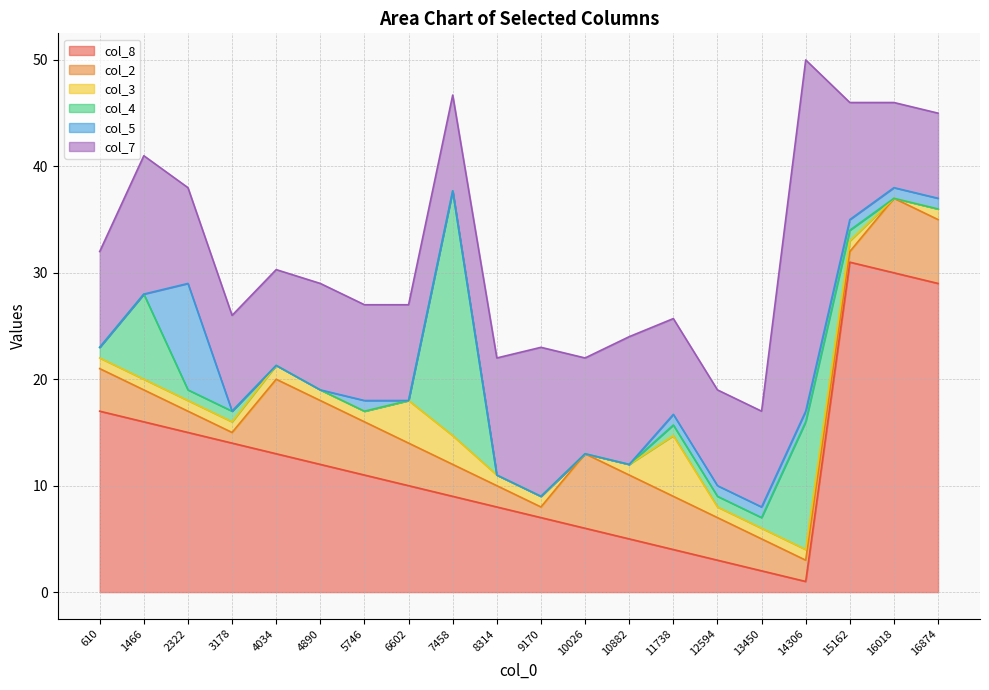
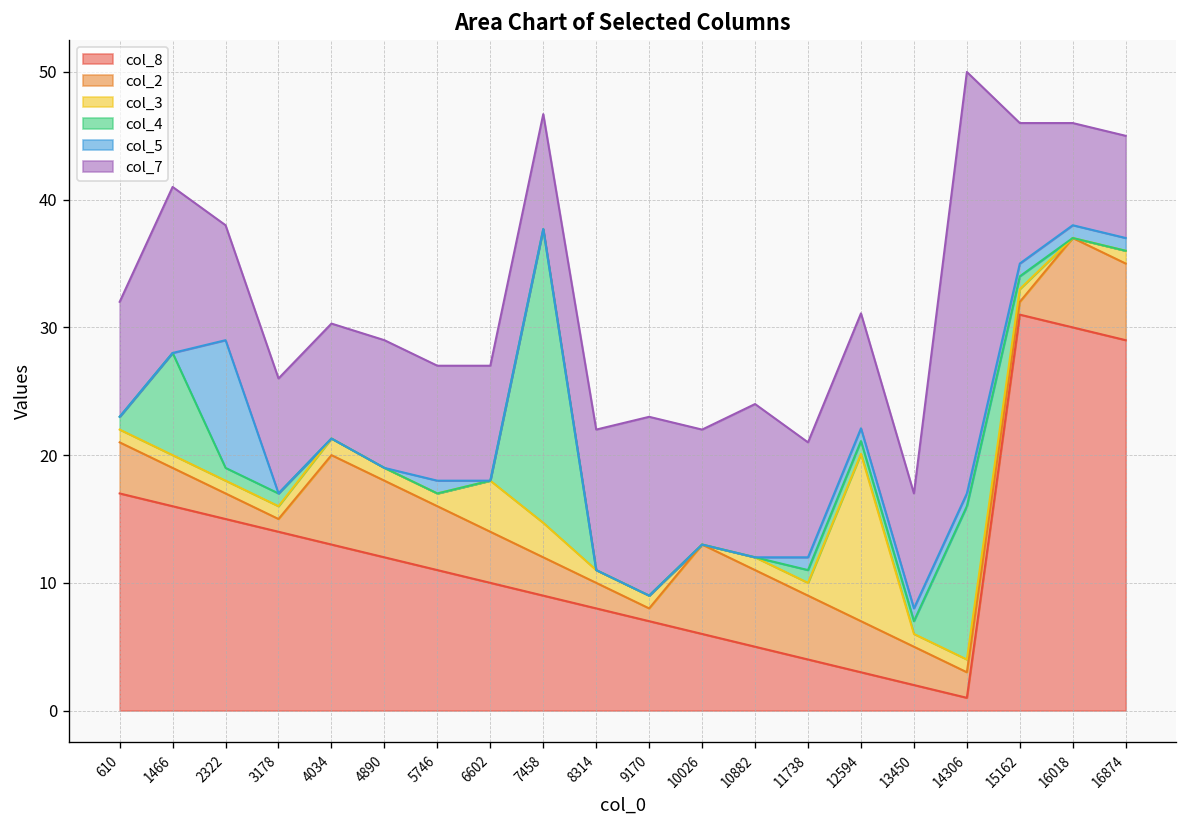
col_3, 11738: 5.7 -> 1.0
col_3, 12594: 1.0 -> 13.1
